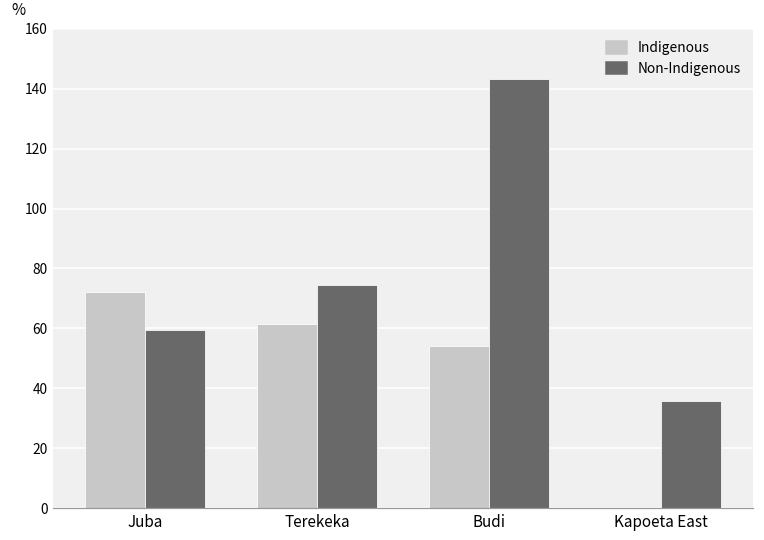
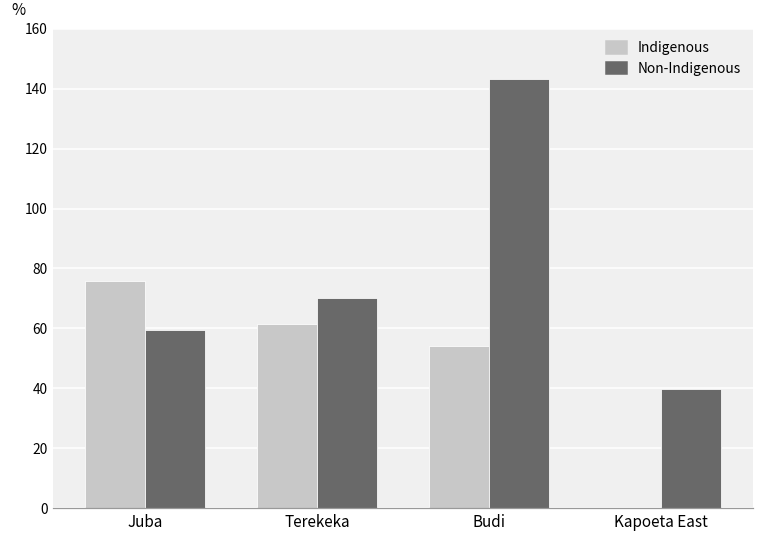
Indigenous, Juba: 72 -> 76
Non-Indigenous, Terekeka: 74 -> 70
Non-Indigenous, Kapoeta East: 36 -> 40
